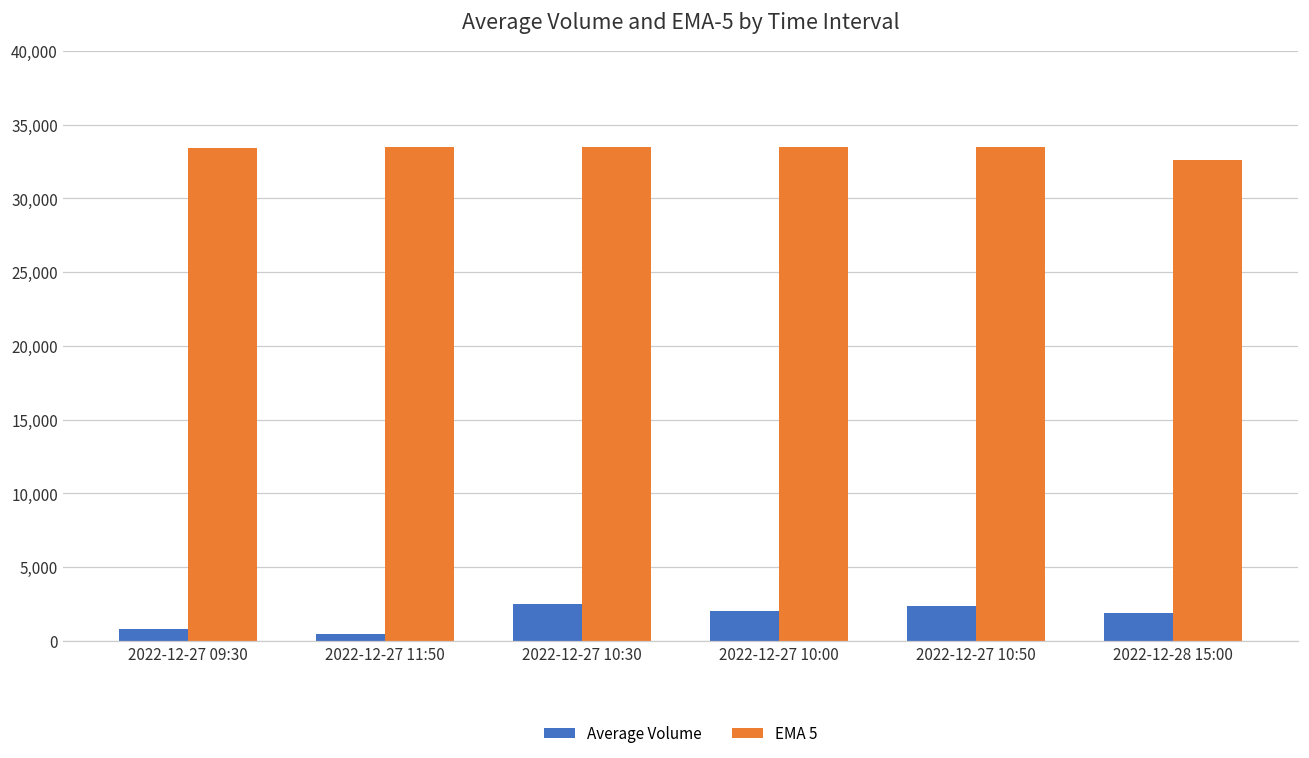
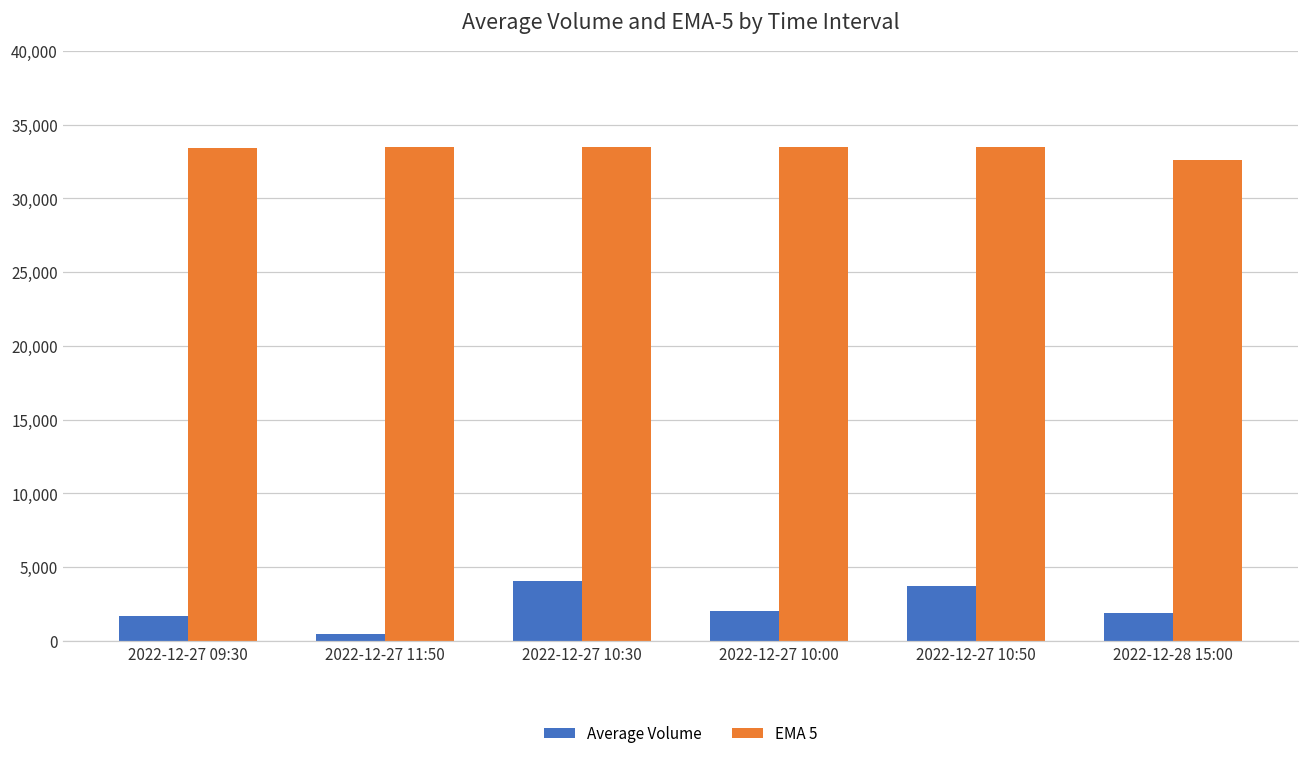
Average Volume, 2022-12-27 09:30: 800 -> 1,700
Average Volume, 2022-12-27 10:30: 2,500 -> 4,100
Average Volume, 2022-12-27 10:50: 2,400 -> 3,700
